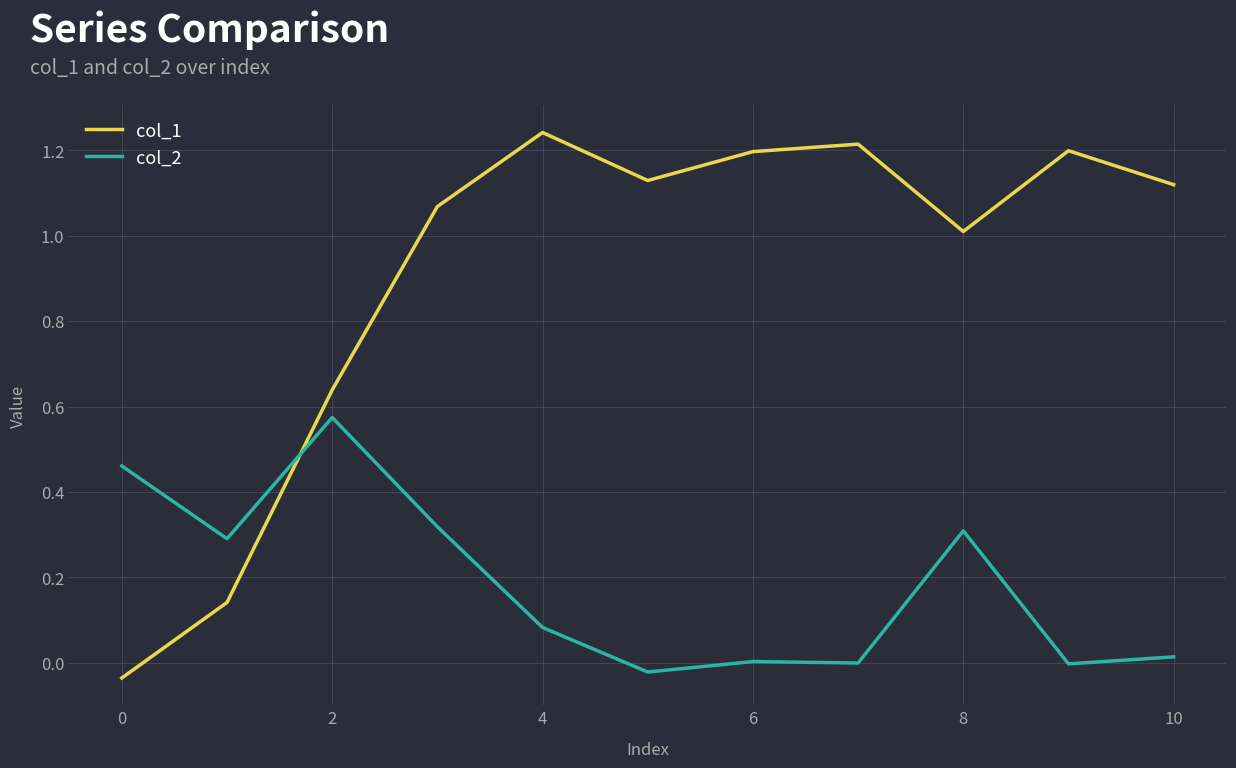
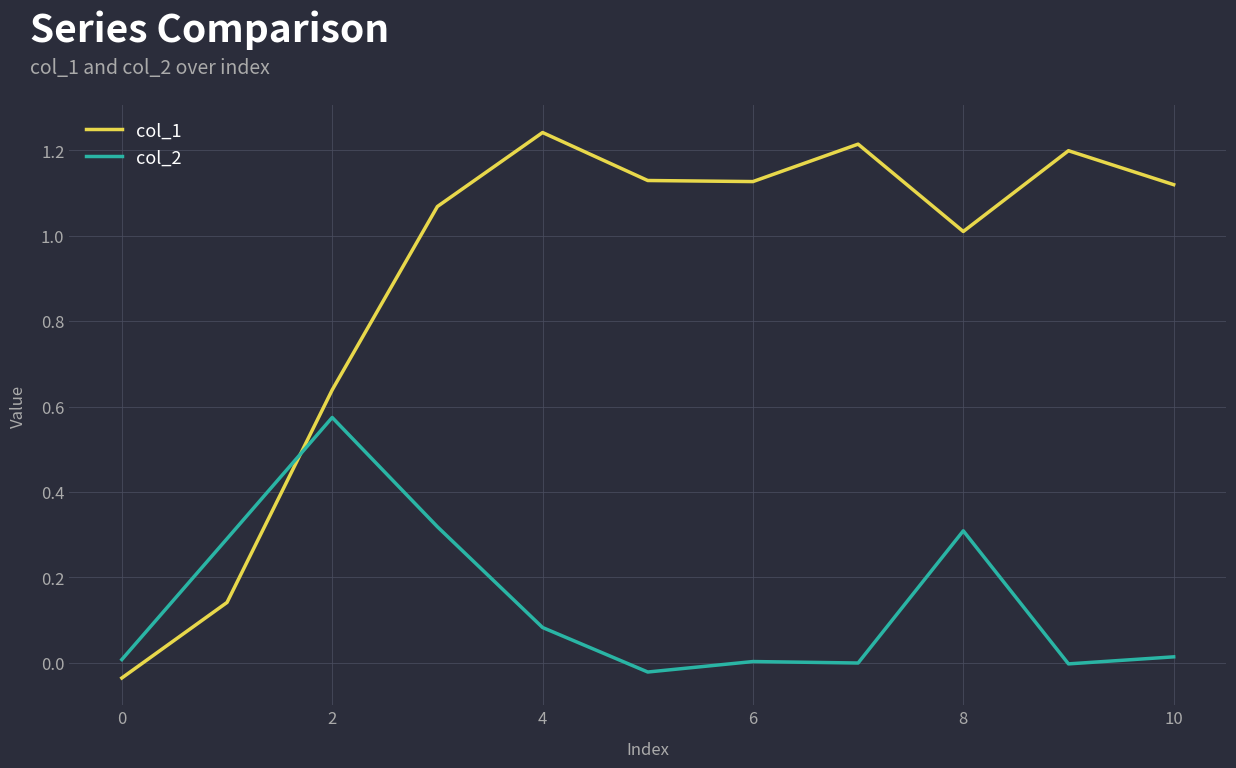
col_2, 0: 0.46 -> 0.01
col_1, 6: 1.20 -> 1.13
